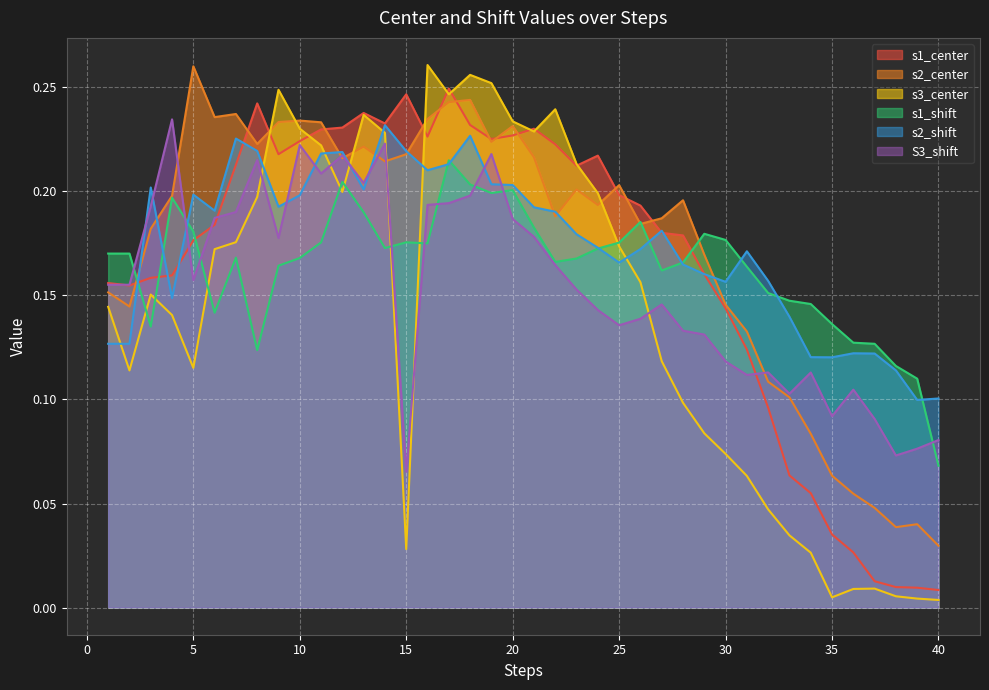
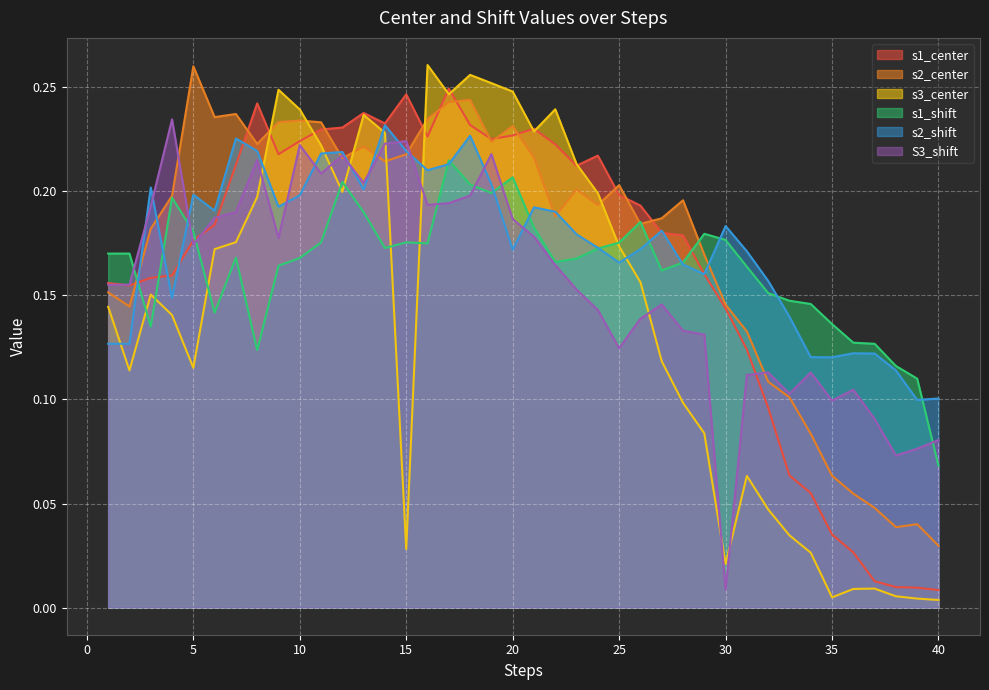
S3_shift, 5: 0.157 -> 0.174
s3_center, 10: 0.230 -> 0.239
S3_shift, 15: 0.065 -> 0.224
s3_center, 20: 0.234 -> 0.248
s1_shift, 20: 0.201 -> 0.207
s2_shift, 20: 0.203 -> 0.172
S3_shift, 25: 0.136 -> 0.125
s3_center, 30: 0.074 -> 0.021
s2_shift, 30: 0.157 -> 0.183
S3_shift, 30: 0.118 -> 0.009
S3_shift, 35: 0.092 -> 0.099
